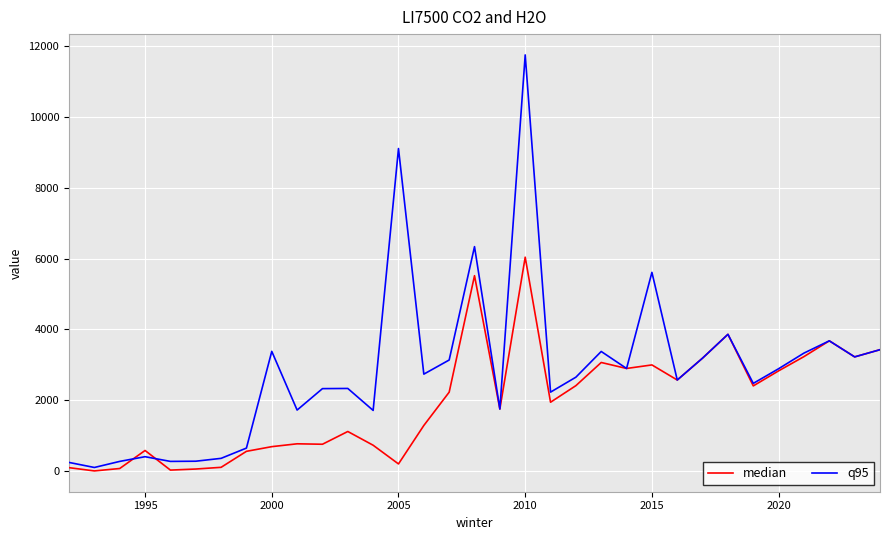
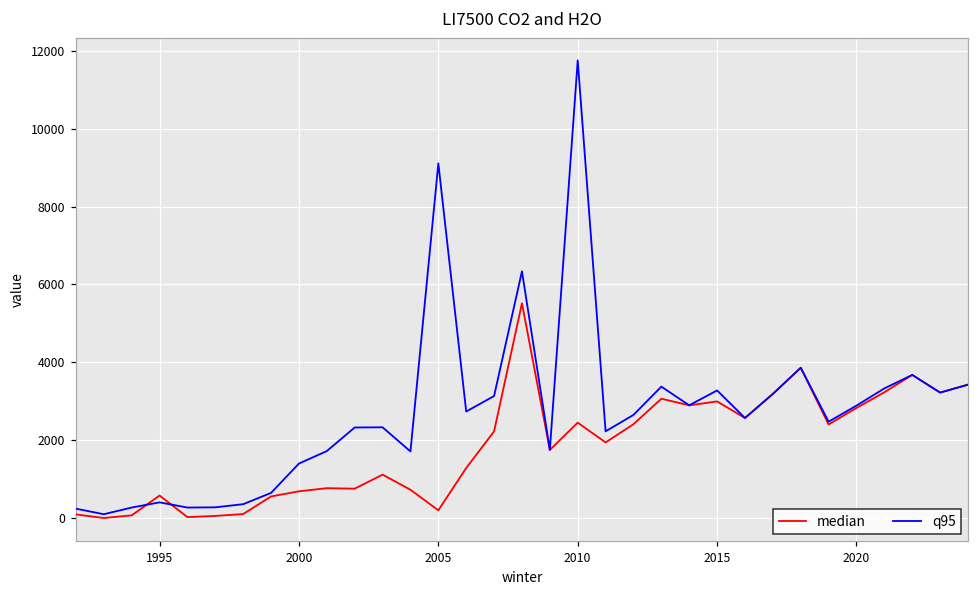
q95, 2000: 3400 -> 1400
median, 2010: 6000 -> 2500
q95, 2015: 5600 -> 3300
